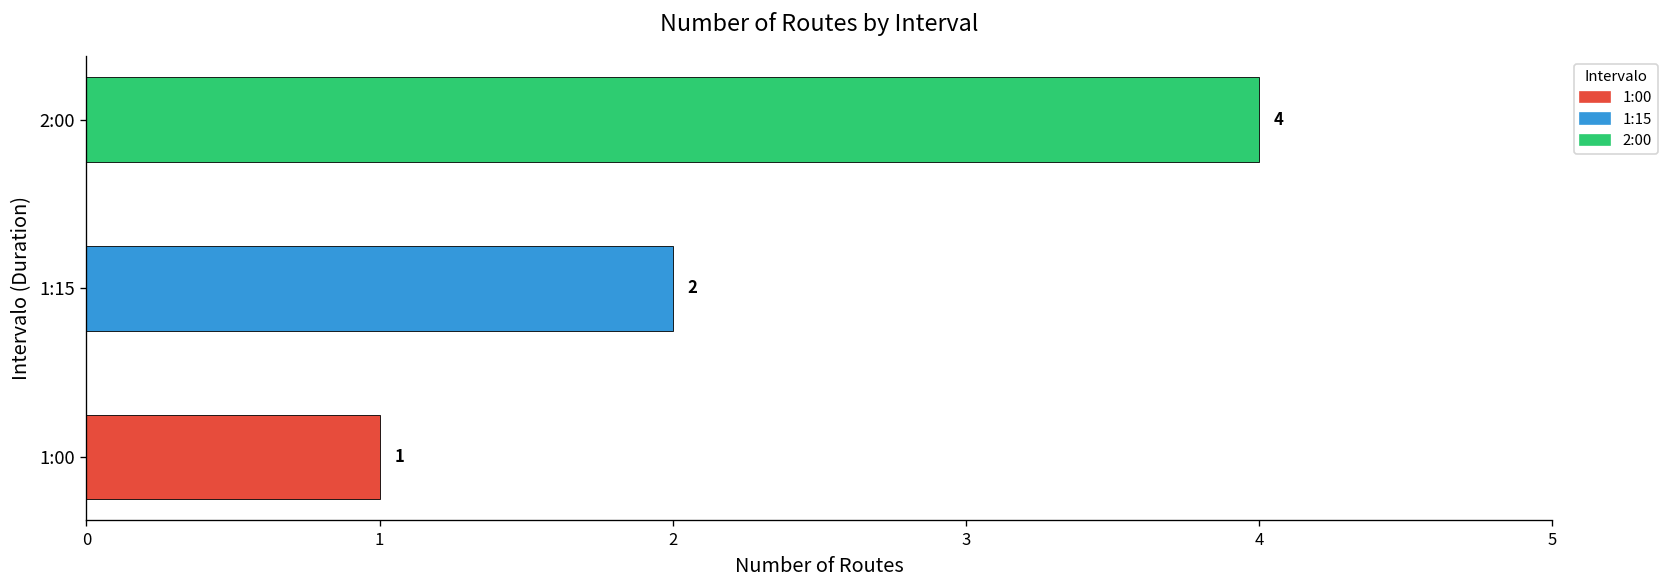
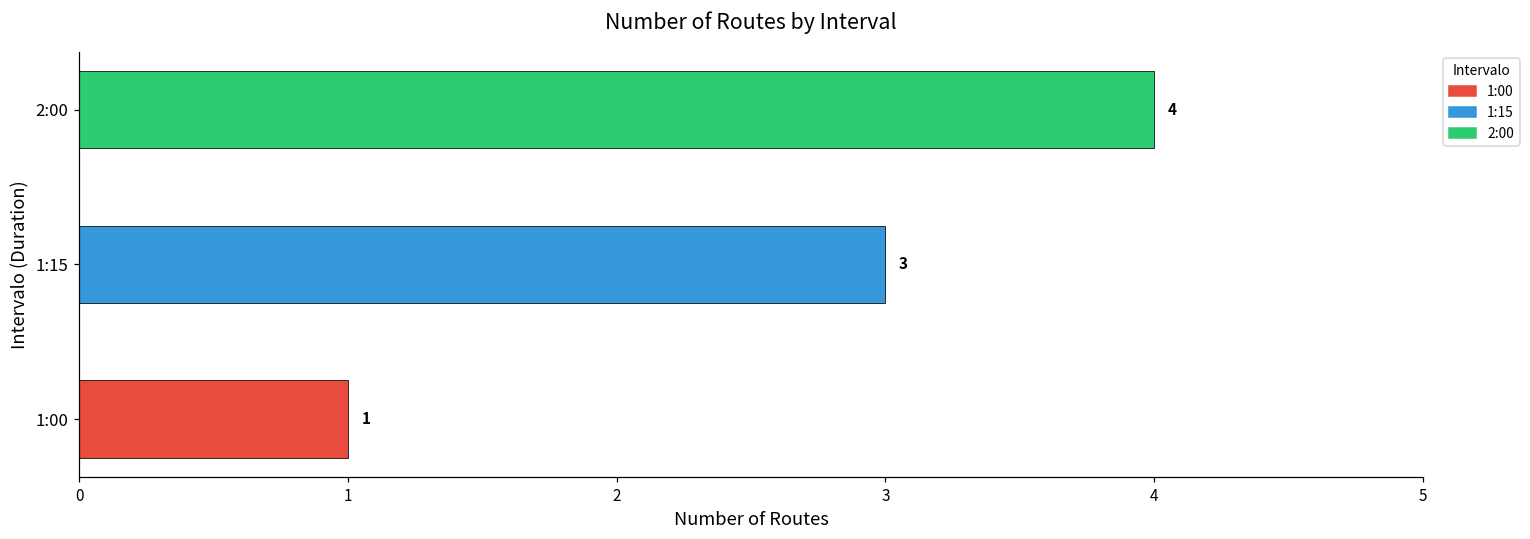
1:15: 2 -> 3
